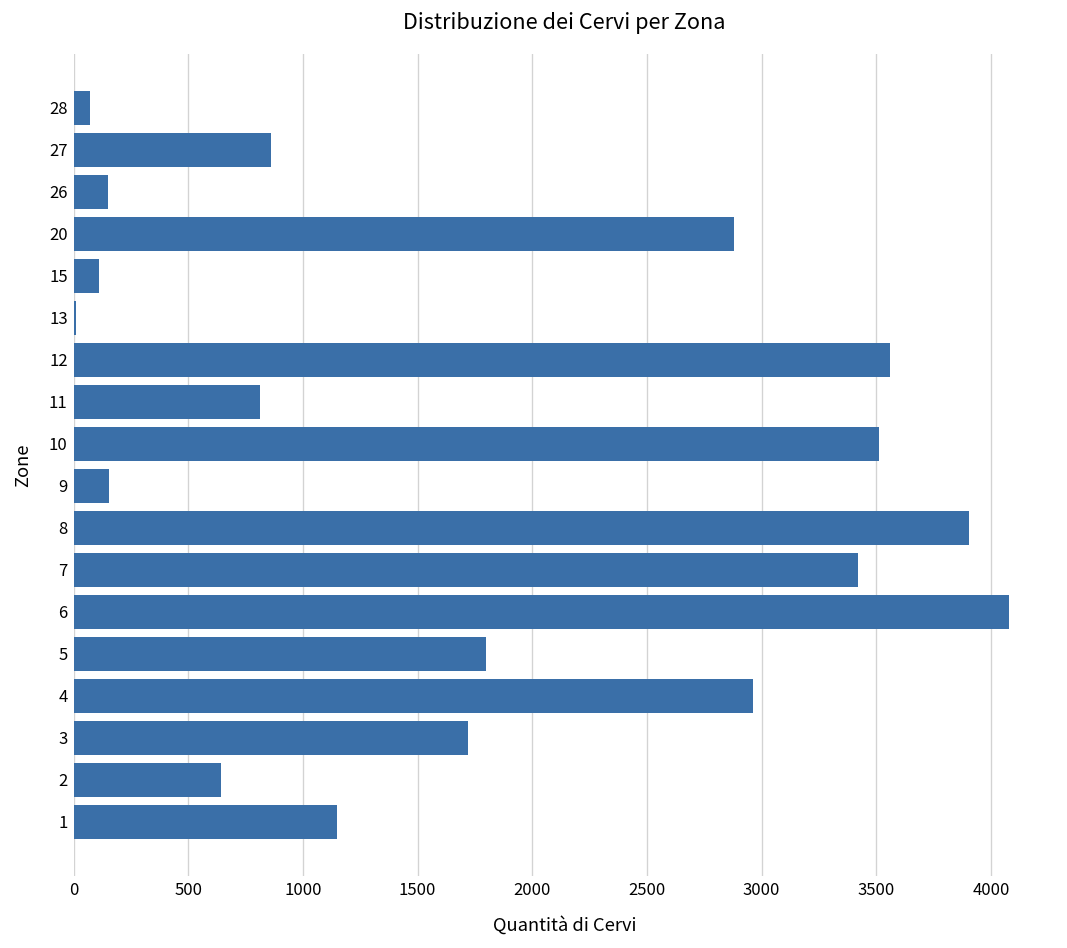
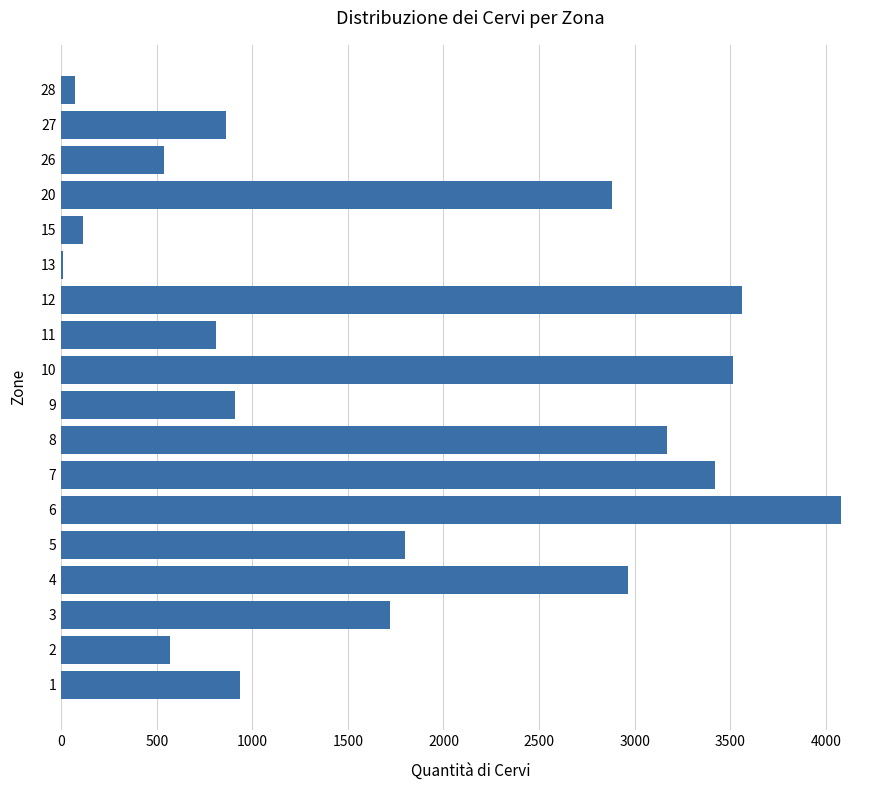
26: 150 -> 540
9: 160 -> 910
8: 3900 -> 3170
2: 640 -> 570
1: 1150 -> 940
